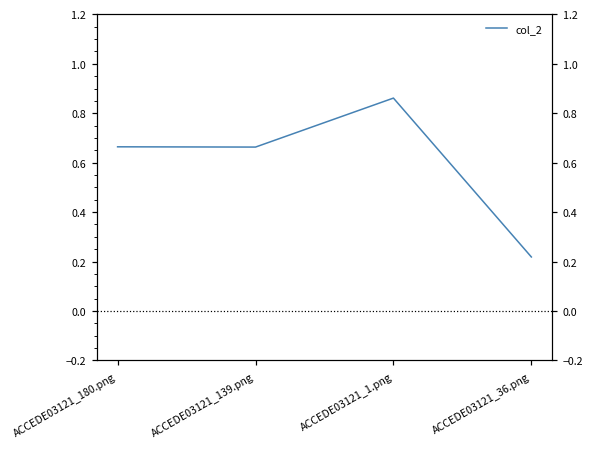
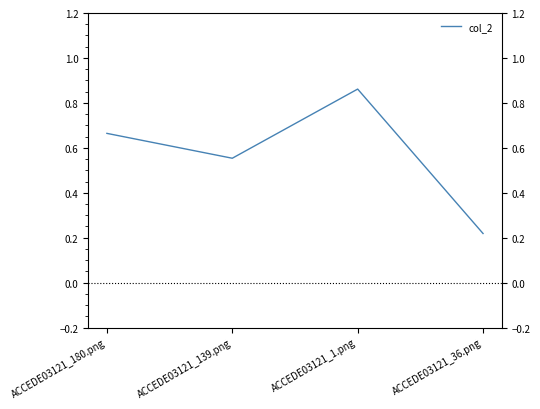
ACCEDE03121_139.png: 0.66 -> 0.55
